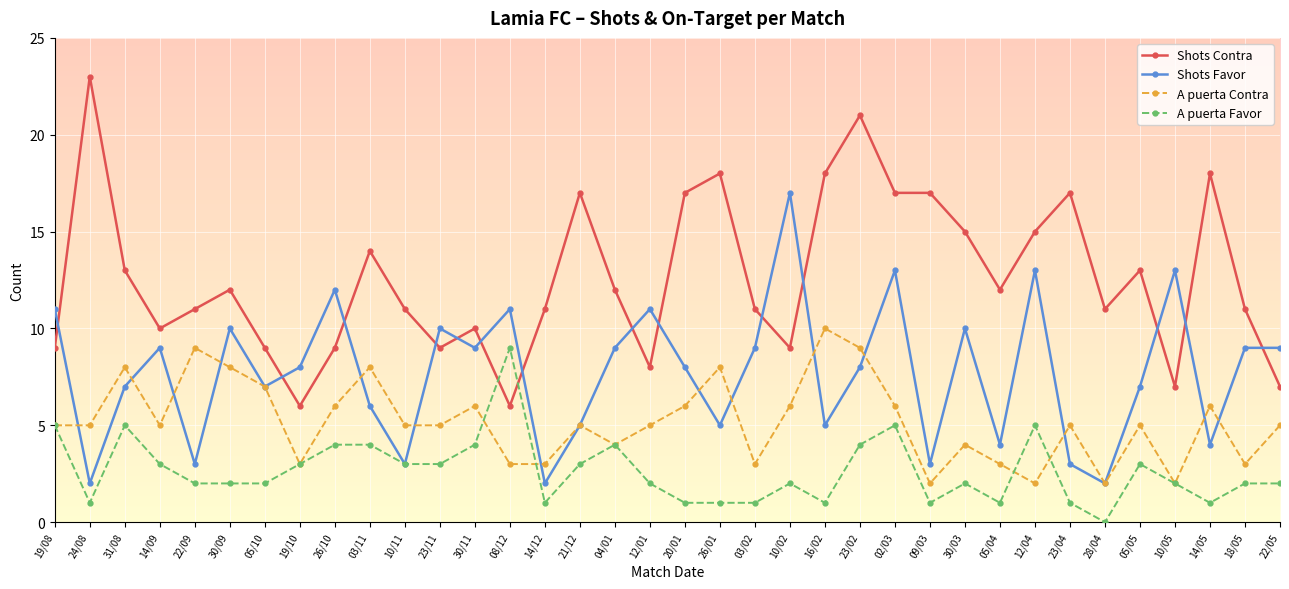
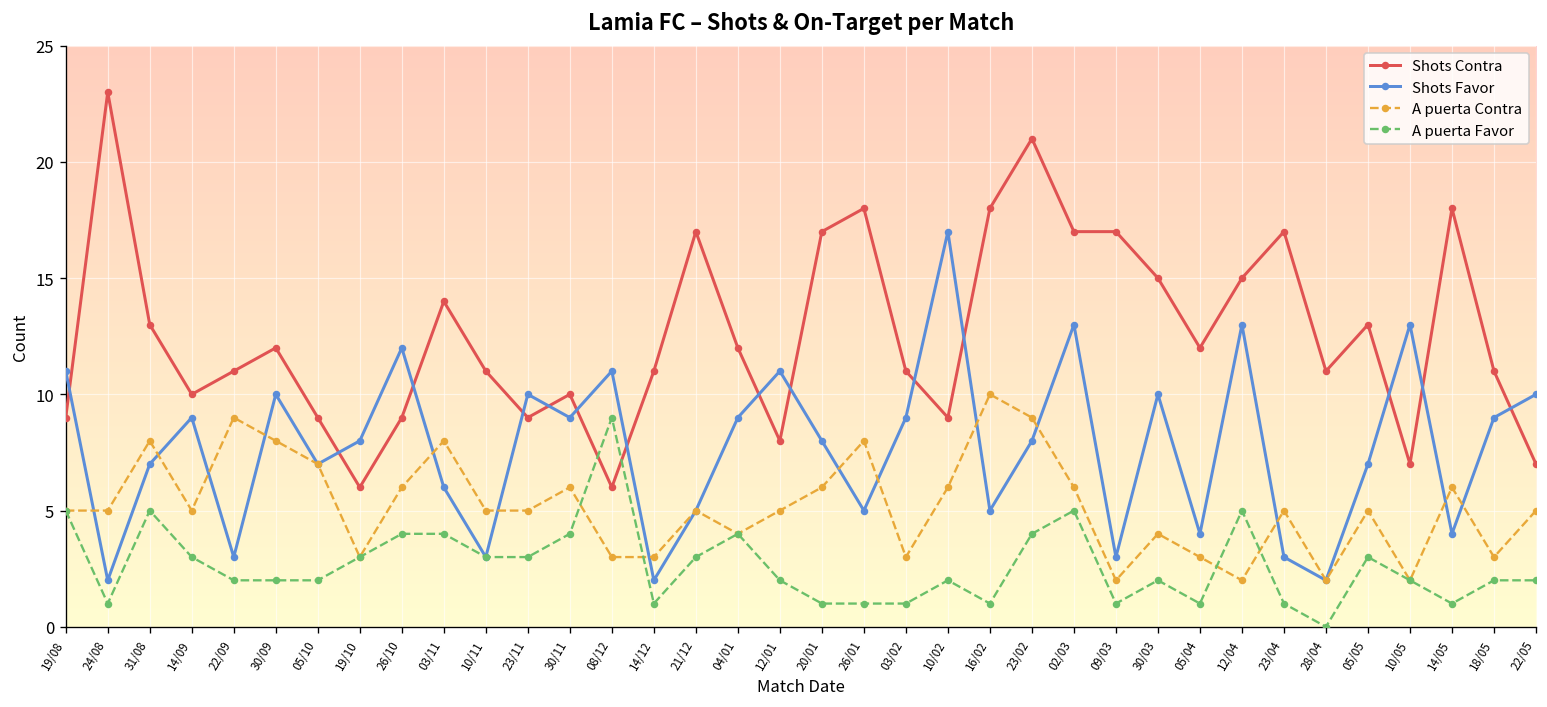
Shots Favor, 22/05: 9 -> 10
